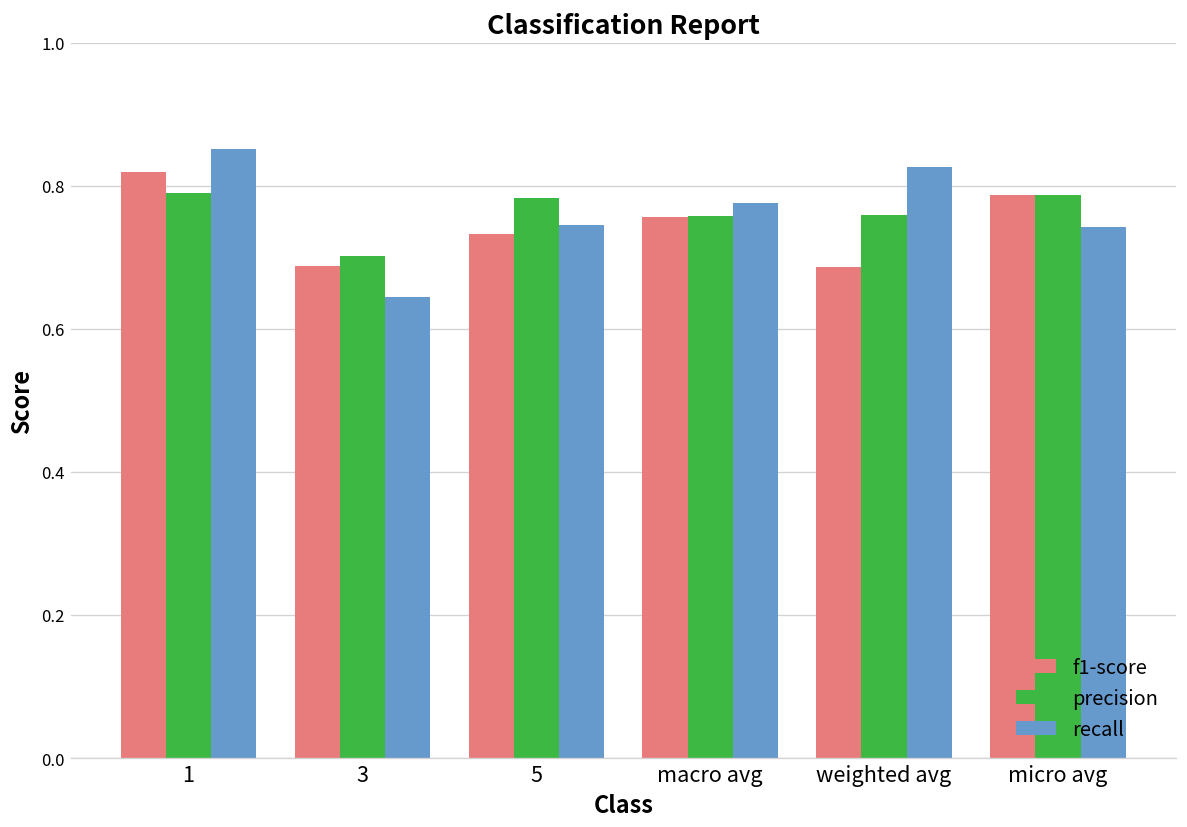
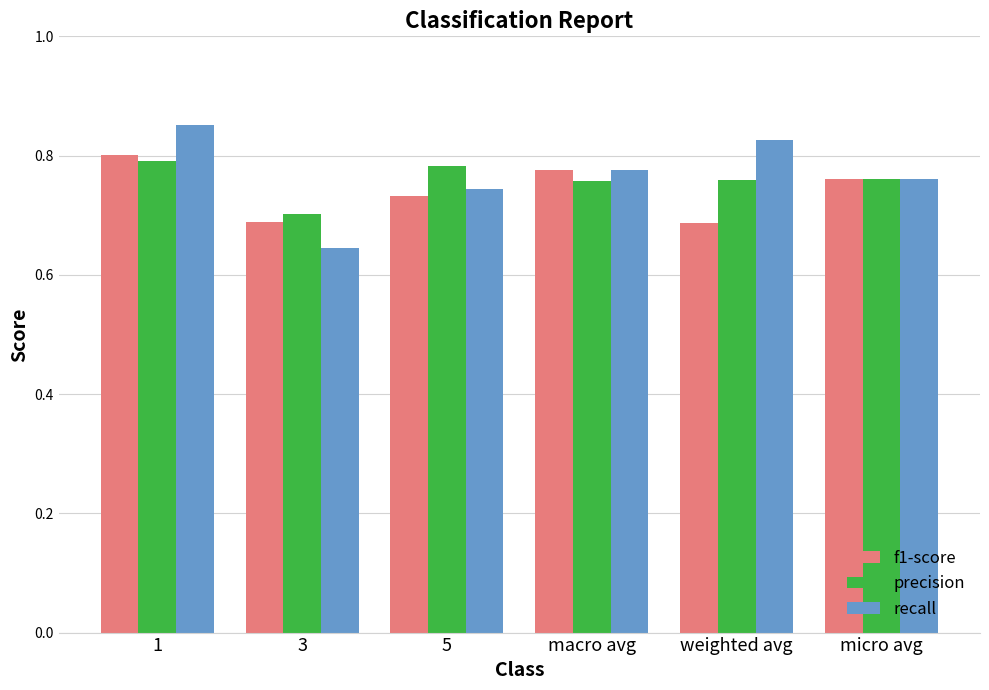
f1-score, 1: 0.82 -> 0.80
f1-score, macro avg: 0.76 -> 0.78
f1-score, micro avg: 0.79 -> 0.76
precision, micro avg: 0.79 -> 0.76
recall, micro avg: 0.74 -> 0.76
